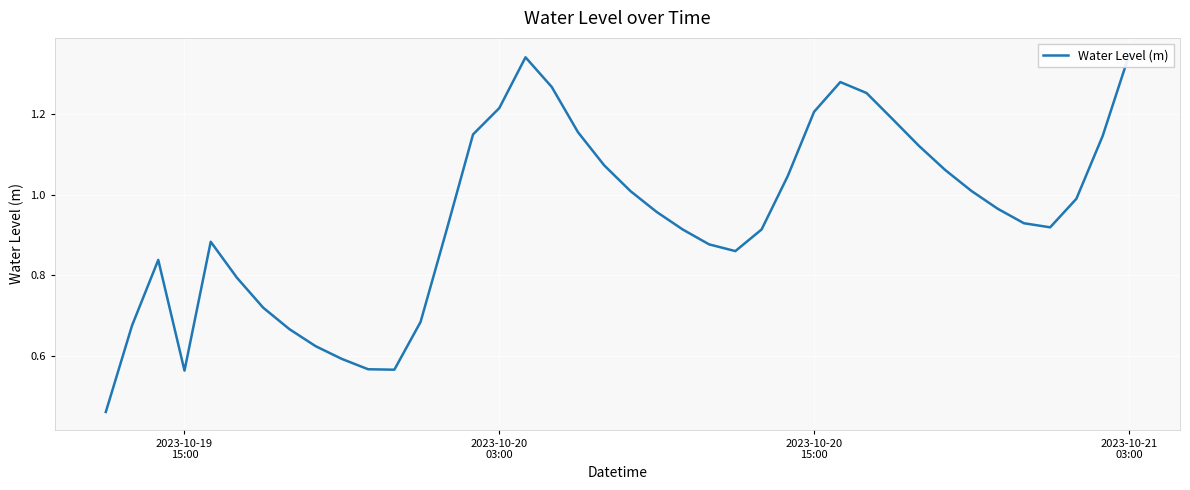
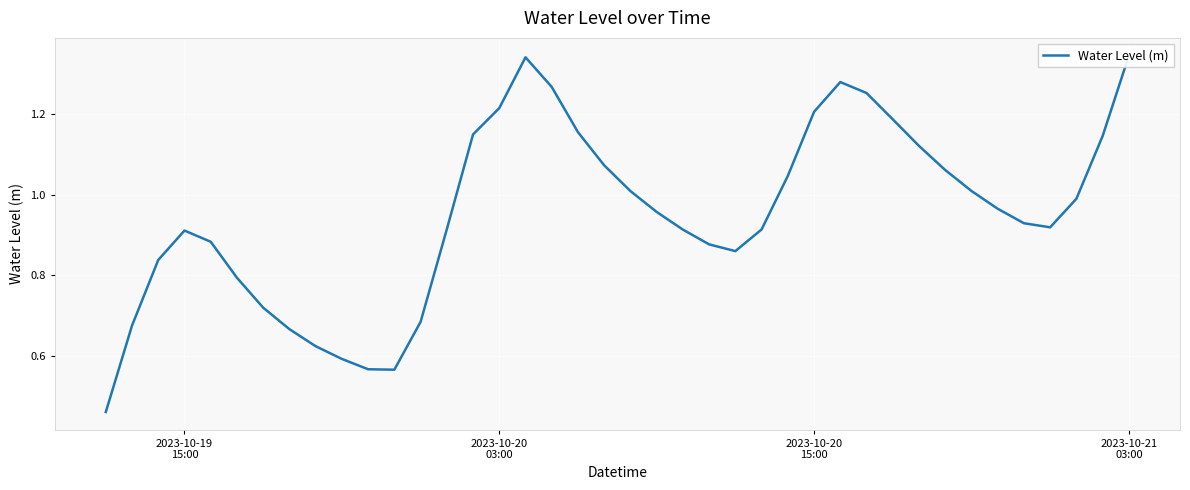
2023-10-19 15:00: 0.56 -> 0.91
